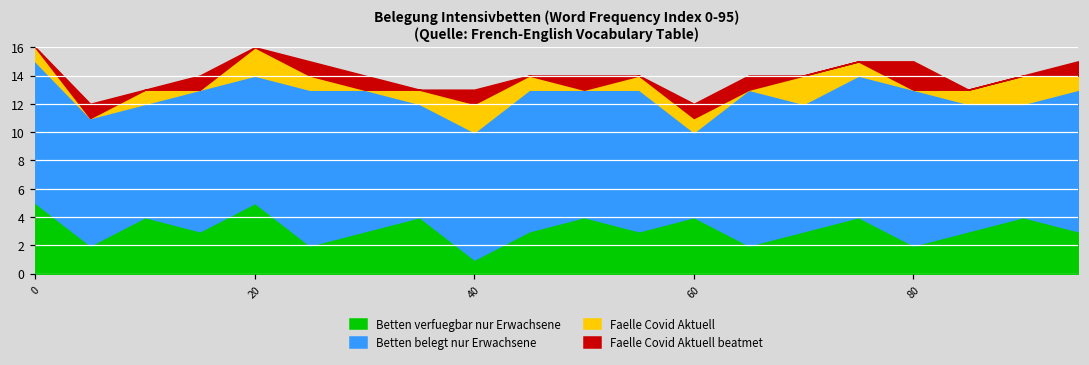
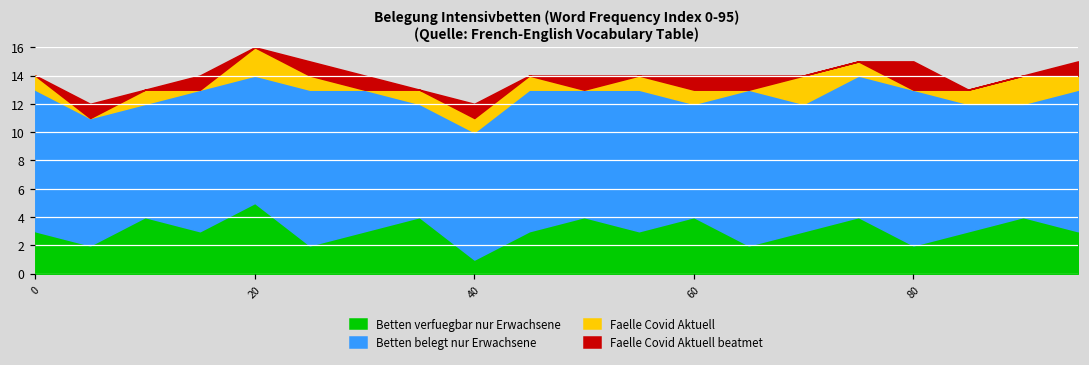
Betten verfuegbar nur Erwachsene, 0: 5 -> 3
Faelle Covid Aktuell, 40: 2 -> 1
Betten belegt nur Erwachsene, 60: 6 -> 8
